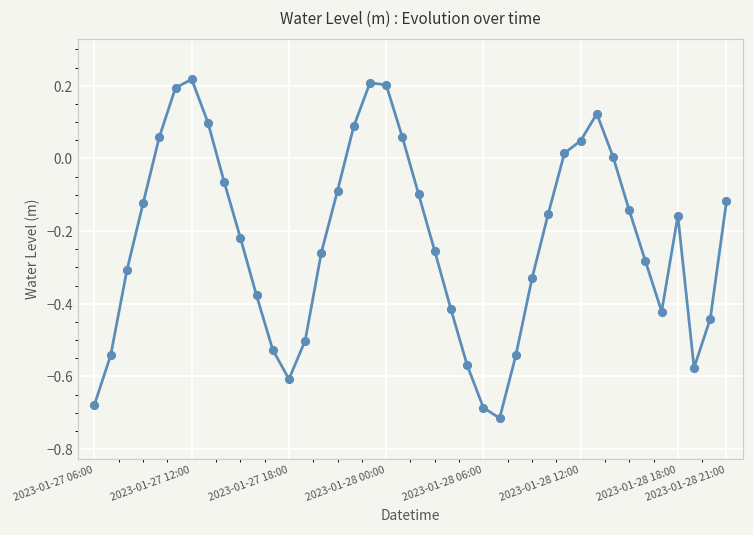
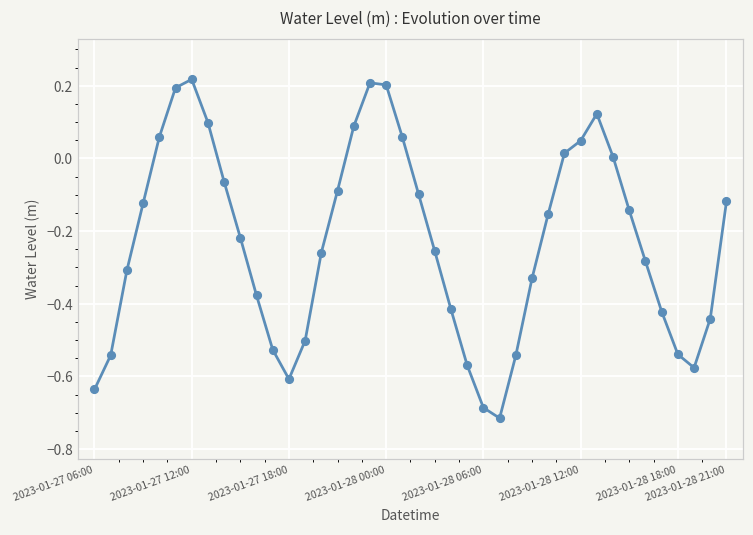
2023-01-27 06:00: -0.68 -> -0.64
2023-01-28 18:00: -0.16 -> -0.54
